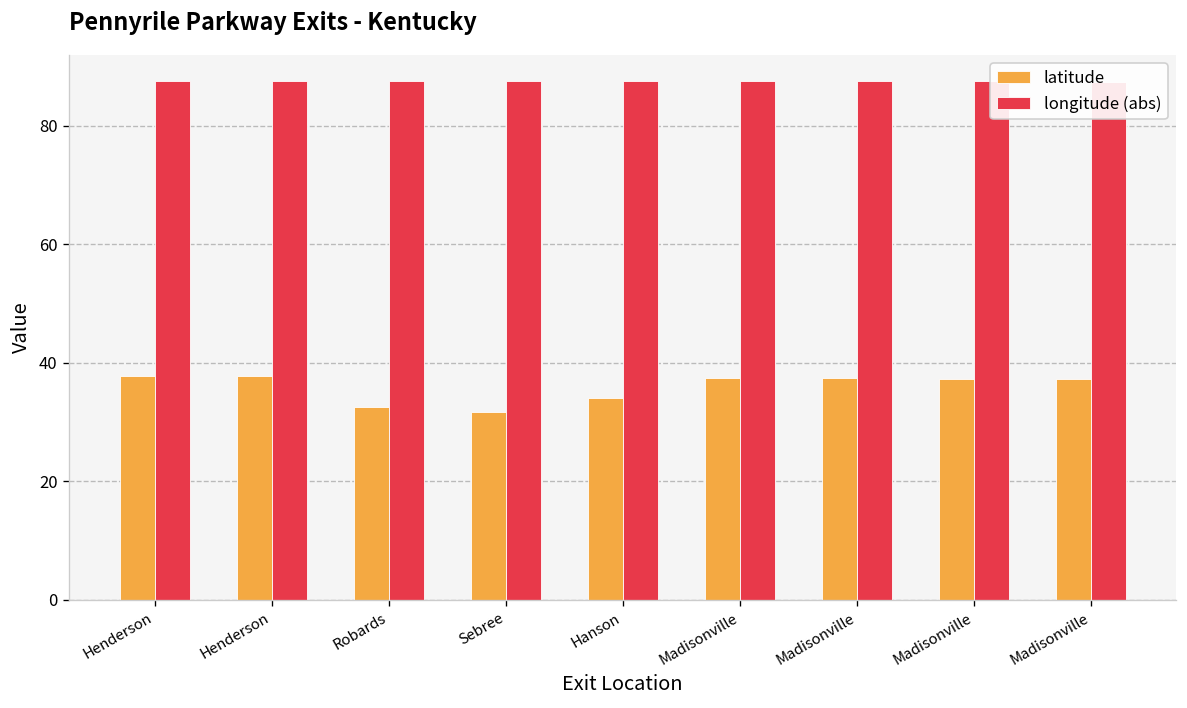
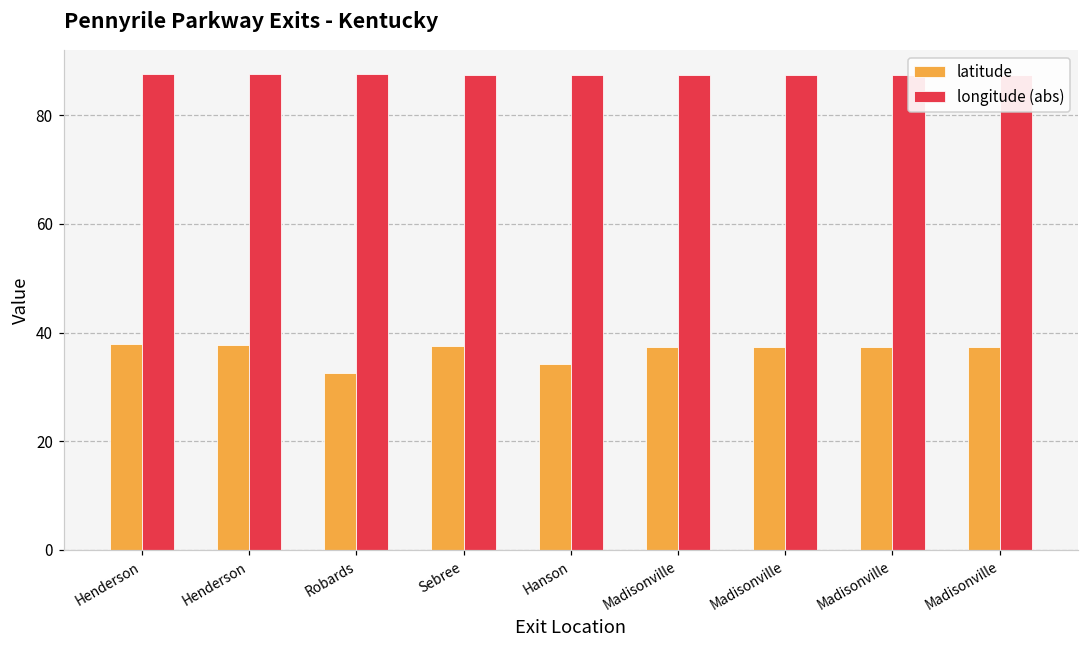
latitude, Sebree: 32 -> 38
